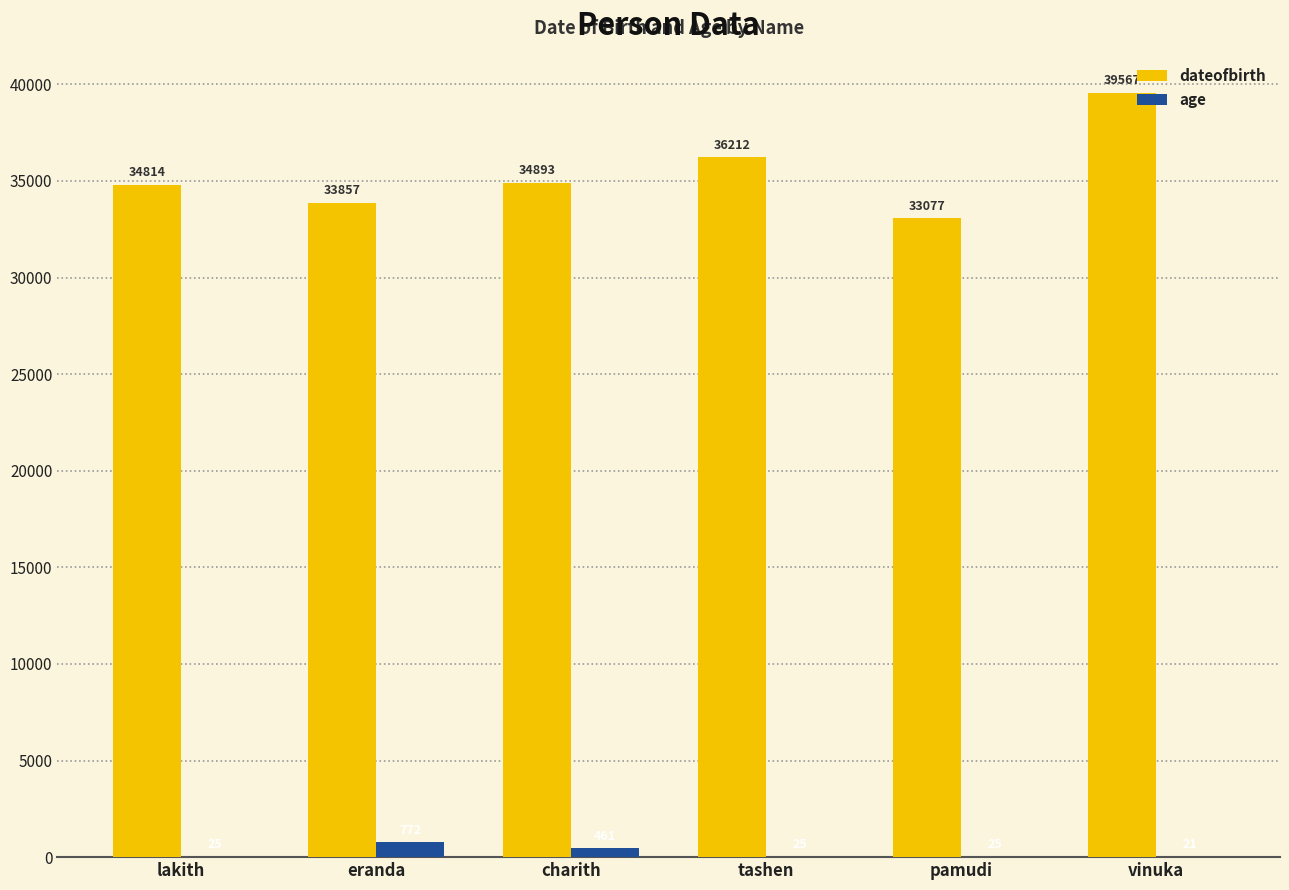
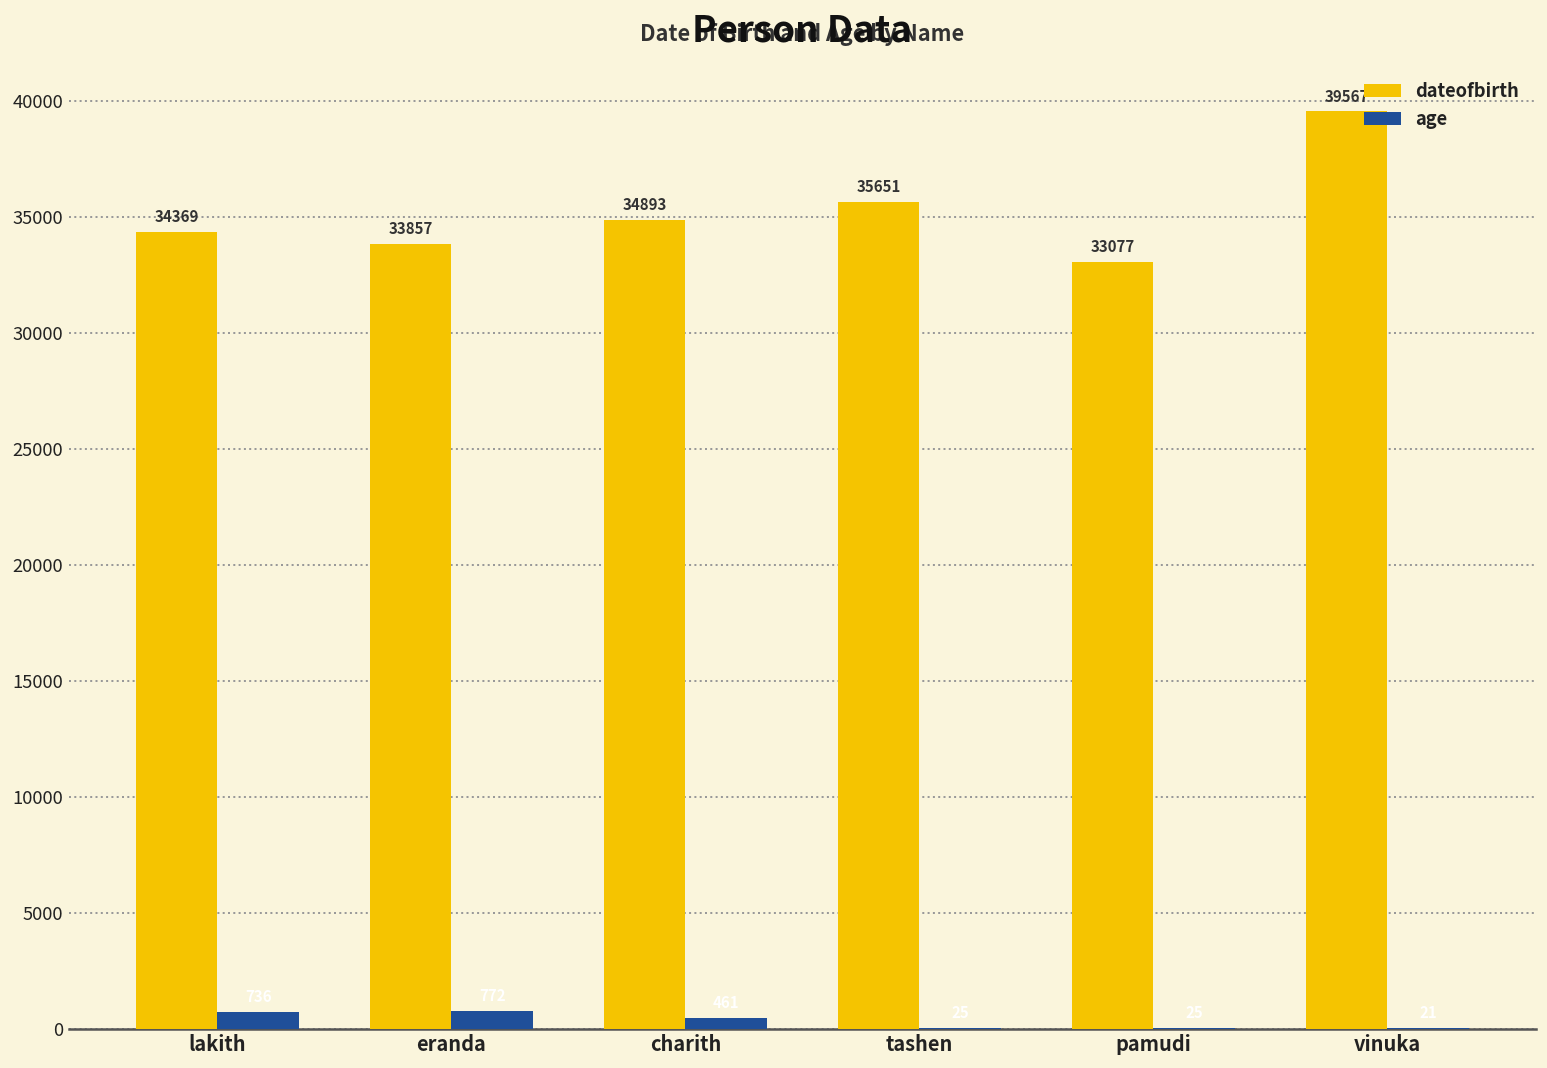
dateofbirth, lakith: 34814 -> 34369
age, lakith: 0 -> 700
dateofbirth, tashen: 36212 -> 35651
